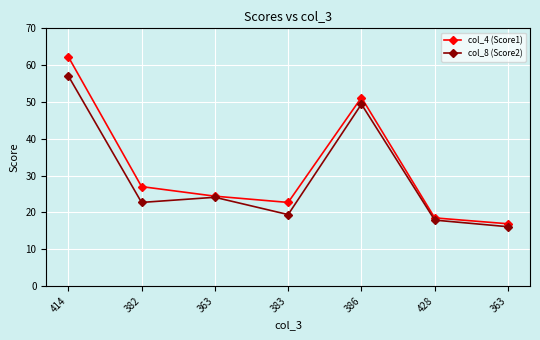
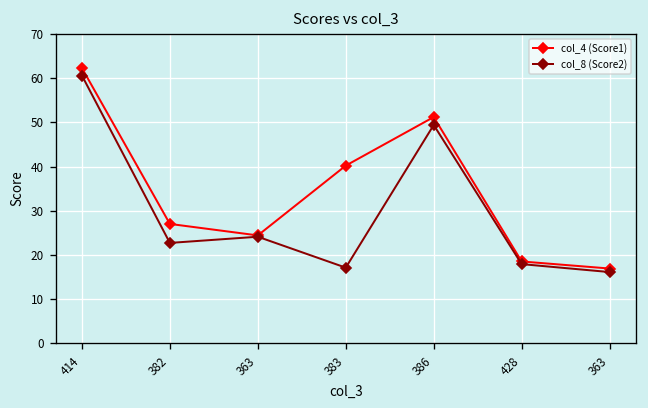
col_8 (Score2), 414: 57 -> 61
col_4 (Score1), 383: 23 -> 40
col_8 (Score2), 383: 19 -> 17
